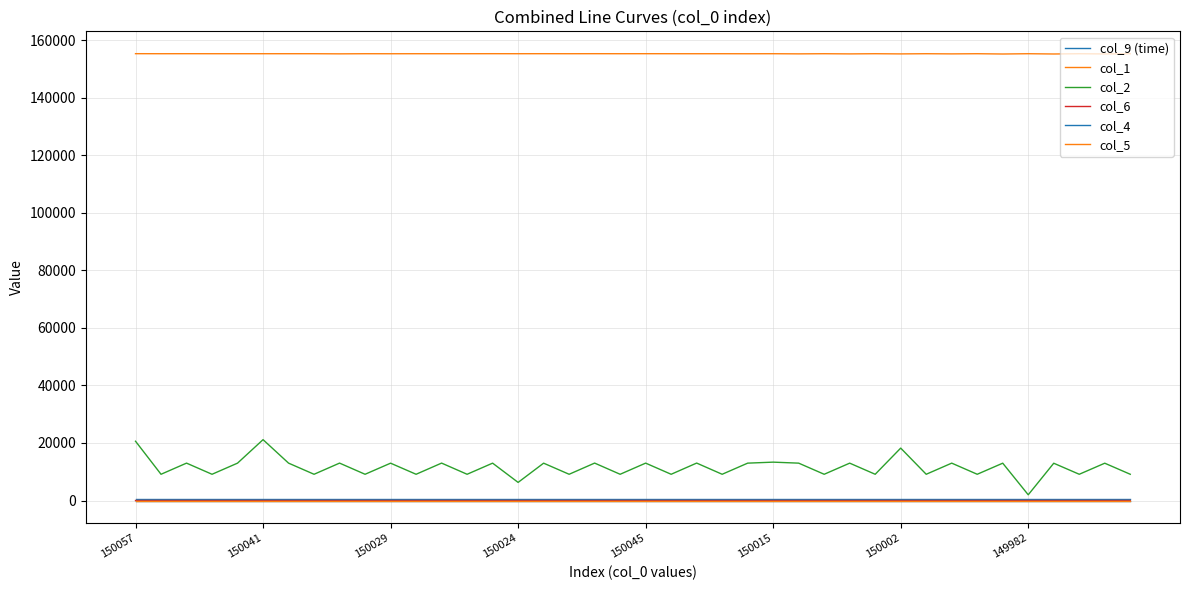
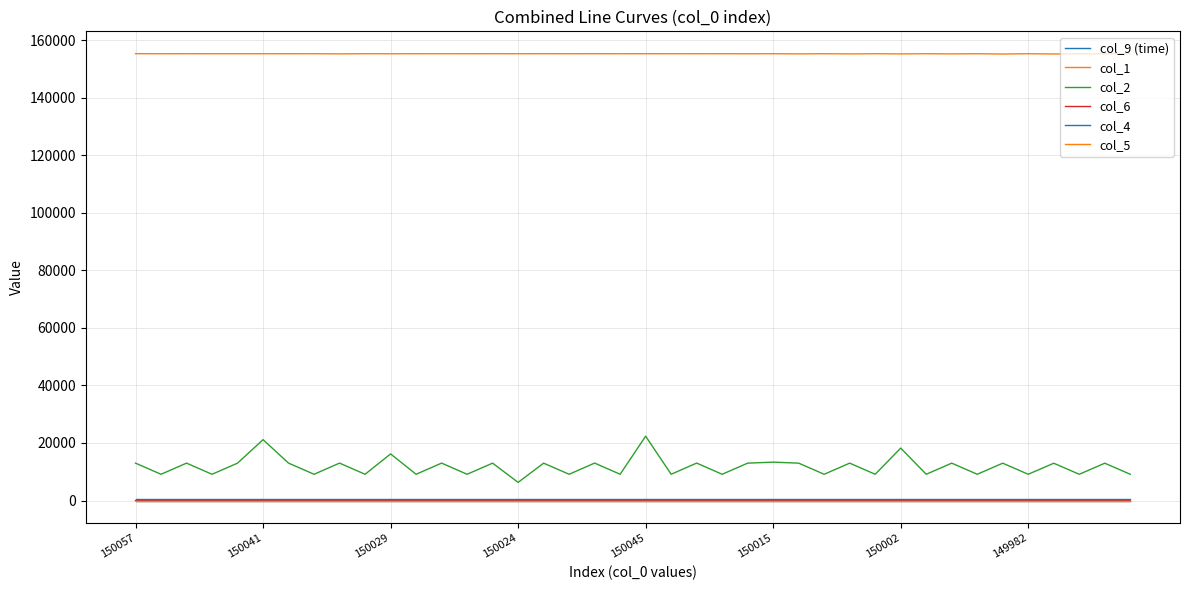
col_2, 150057: 21000 -> 13000
col_2, 150029: 13000 -> 16000
col_2, 150045: 13000 -> 22000
col_2, 149982: 2000 -> 9000
